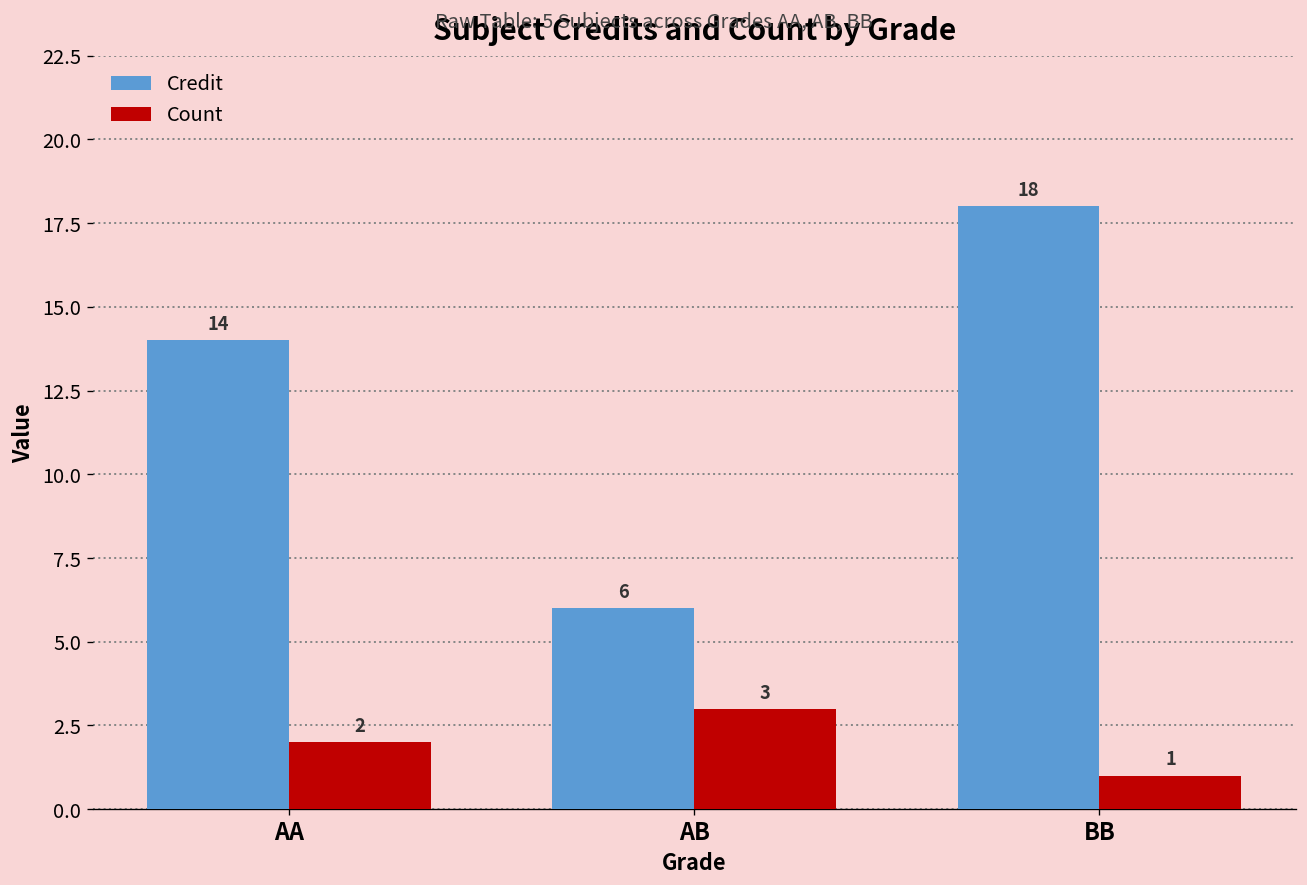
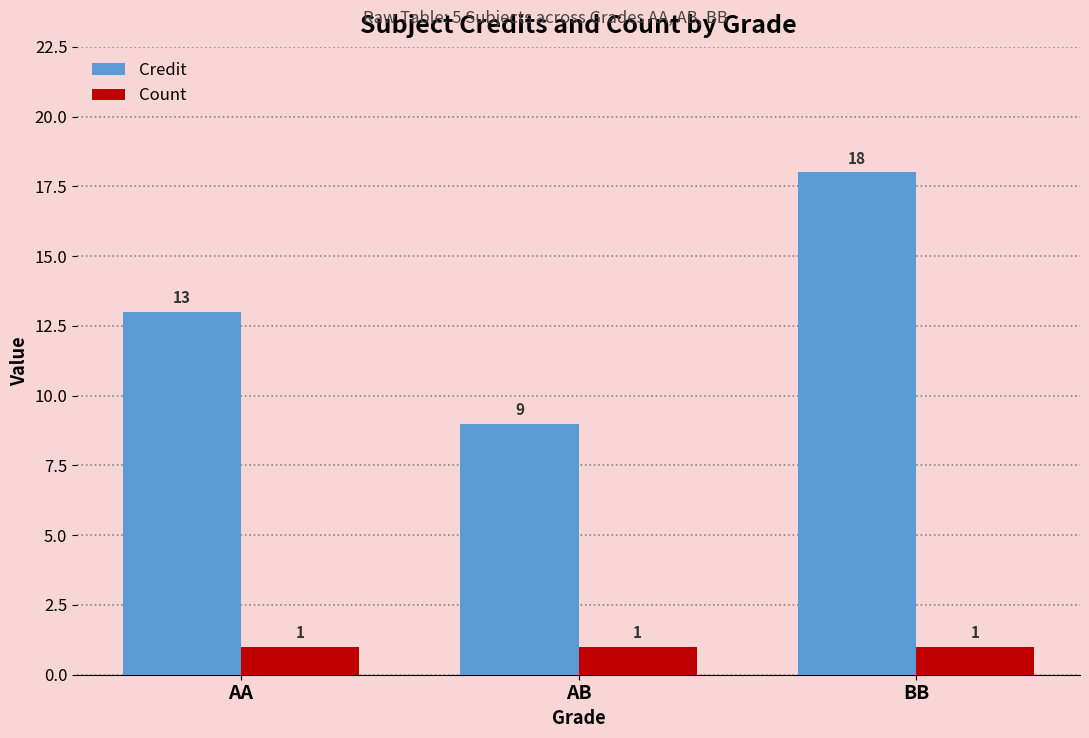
Credit, AA: 14 -> 13
Count, AA: 2 -> 1
Credit, AB: 6 -> 9
Count, AB: 3 -> 1
